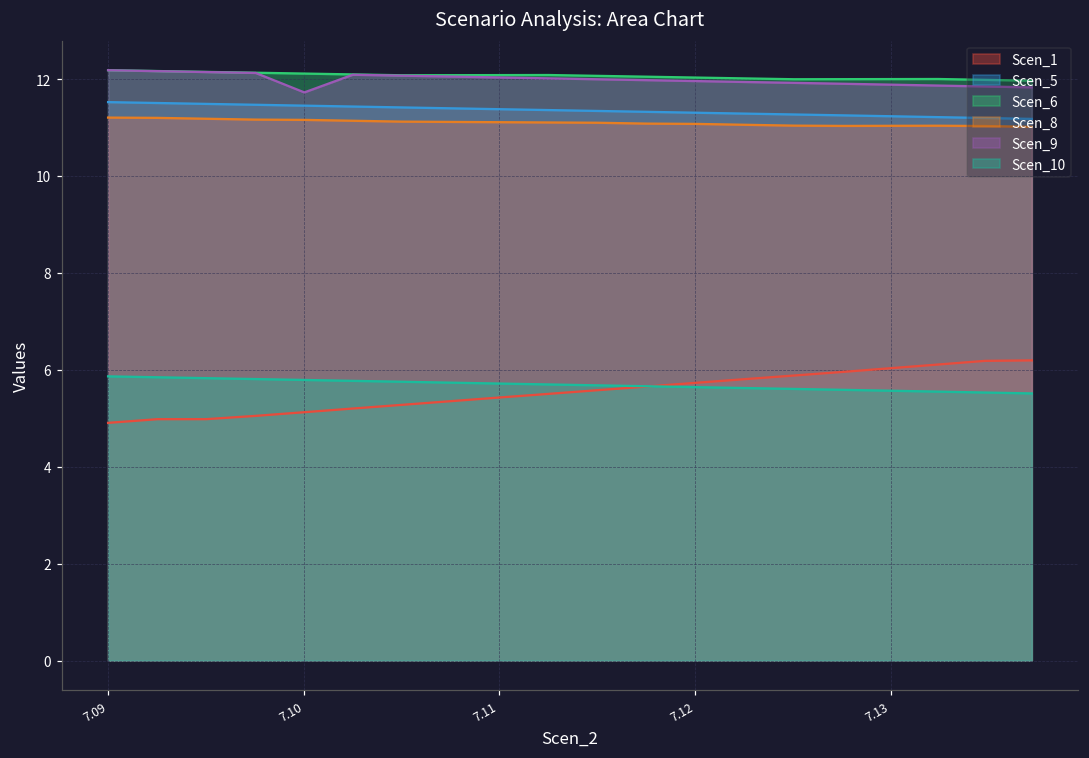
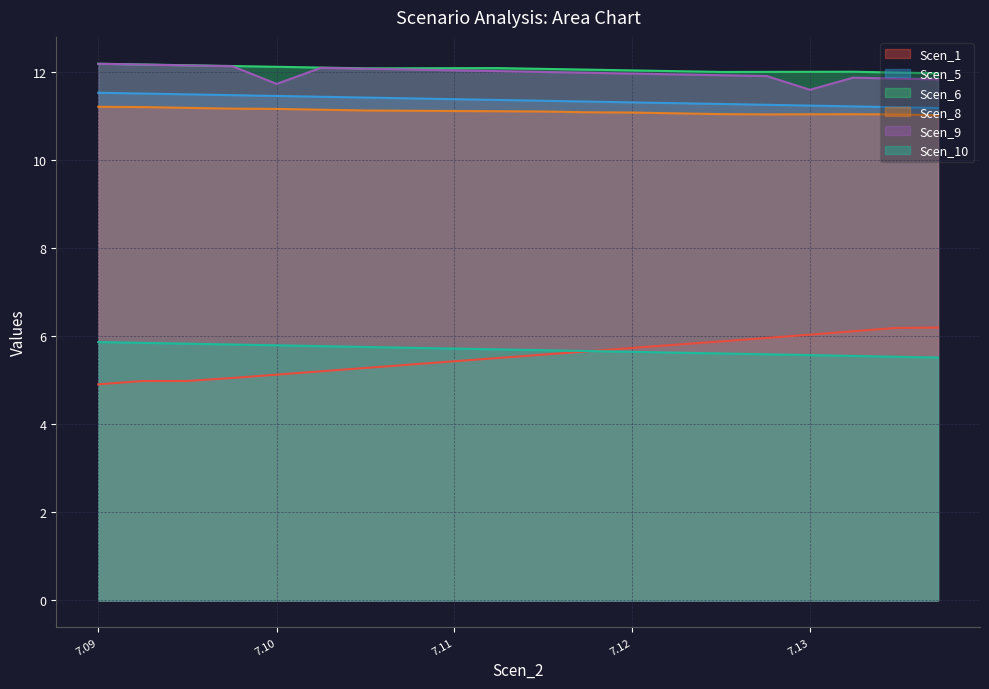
Scen_9, 7.13: 11.9 -> 11.6
